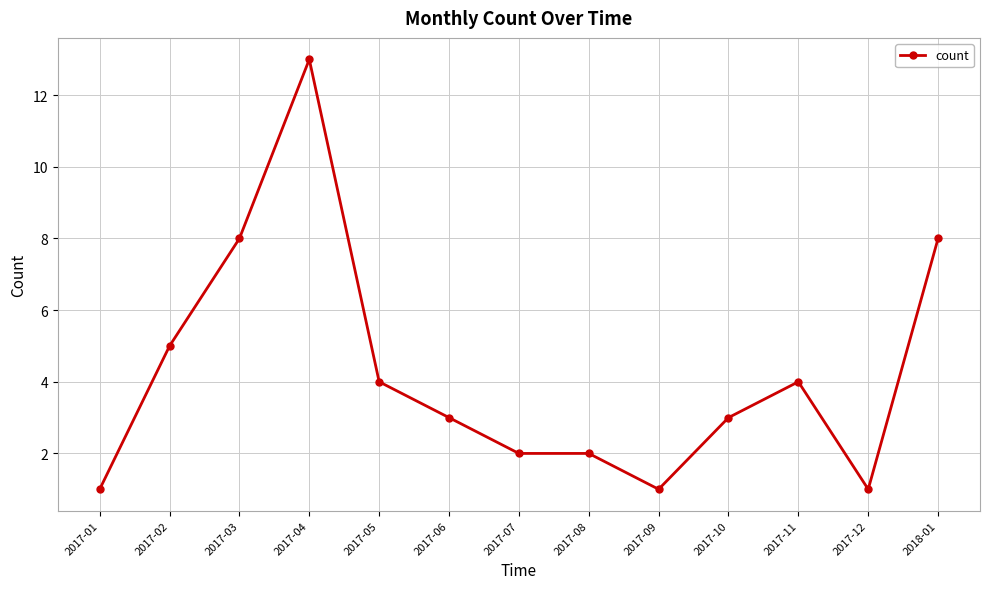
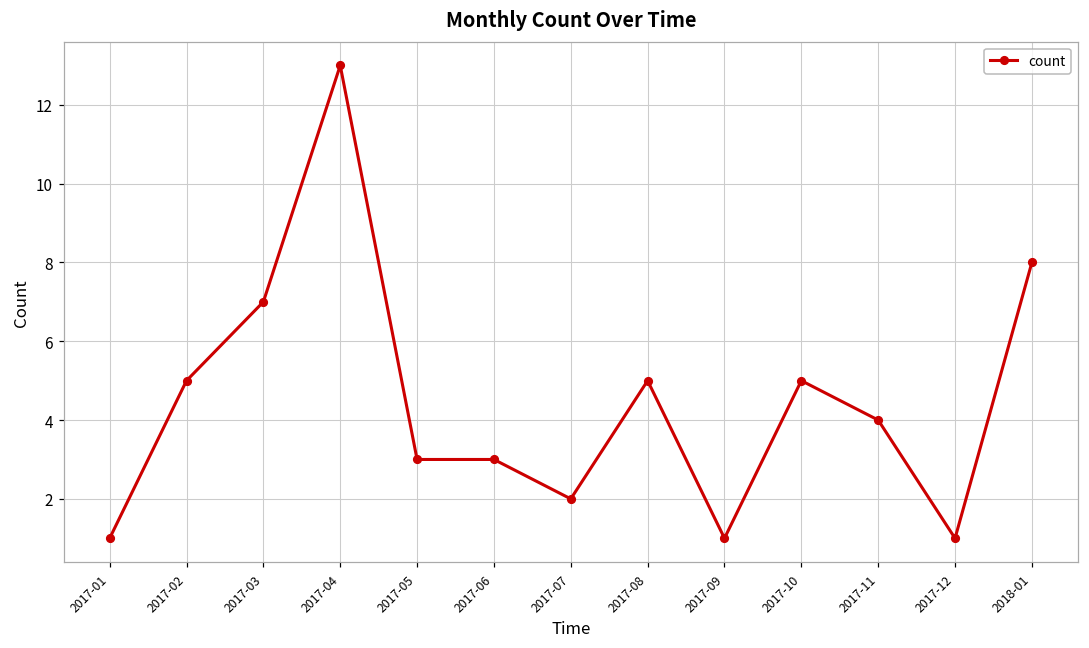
2017-03: 8 -> 7
2017-05: 4 -> 3
2017-08: 2 -> 5
2017-10: 3 -> 5
